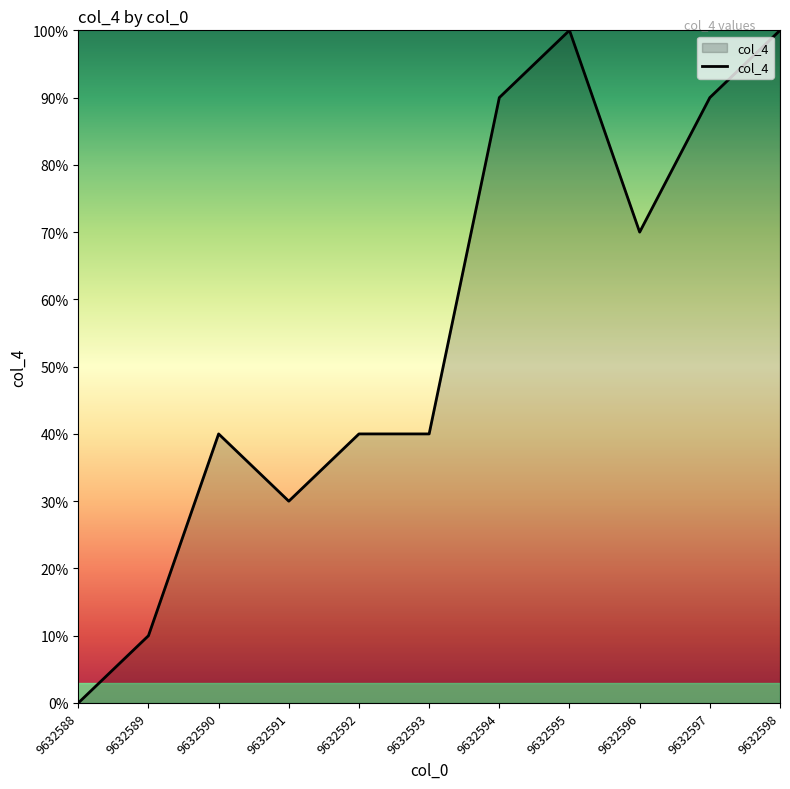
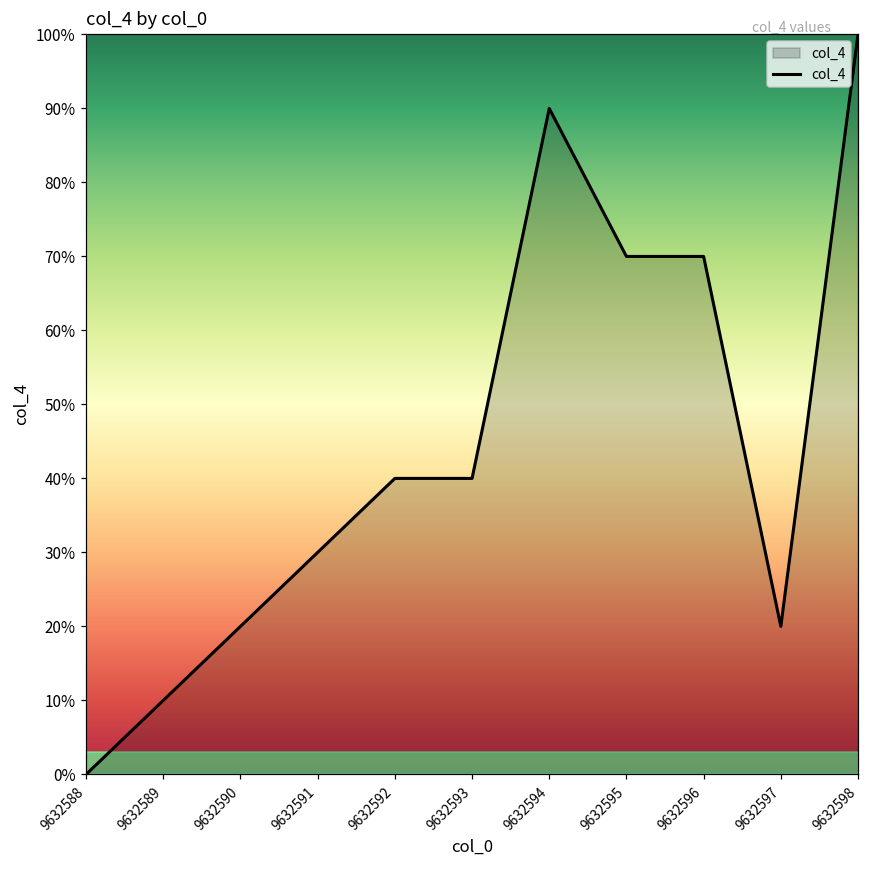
9632590: 40% -> 20%
9632595: 100% -> 70%
9632597: 90% -> 20%
